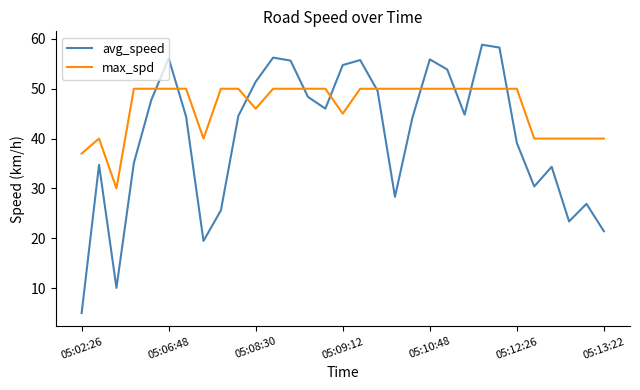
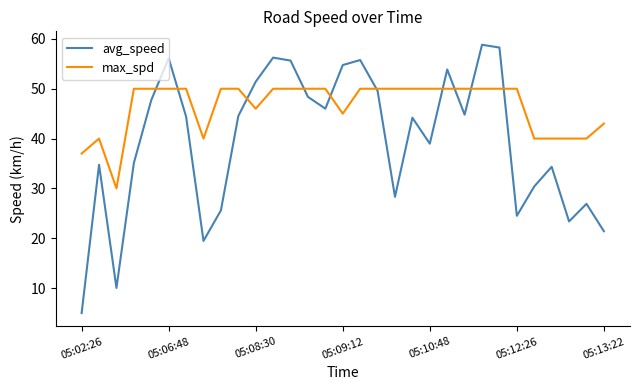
avg_speed, 05:10:48: 56 -> 39
avg_speed, 05:12:26: 39 -> 24
max_spd, 05:13:22: 40 -> 43
